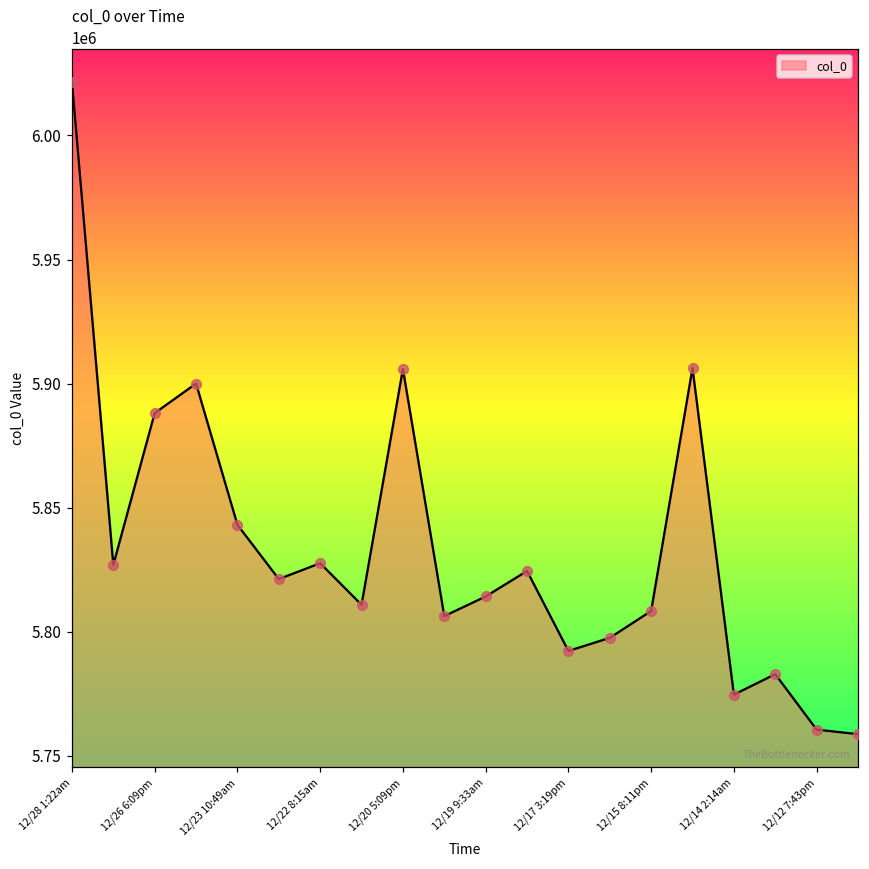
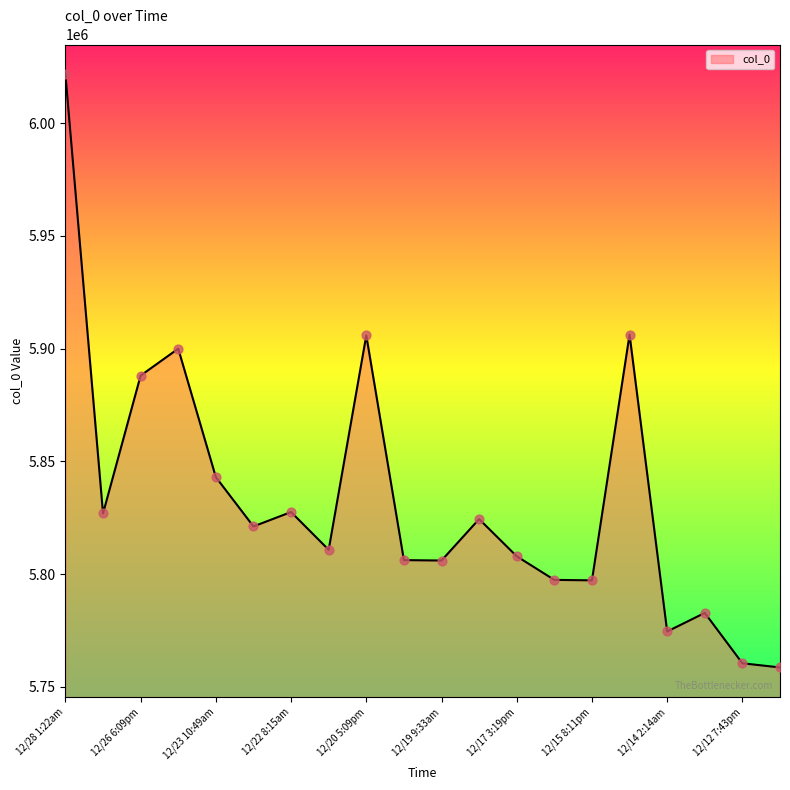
12/19 9:33am: 5814000 -> 5806000
12/17 3:19pm: 5792000 -> 5808000
12/15 8:11pm: 5808000 -> 5797000
